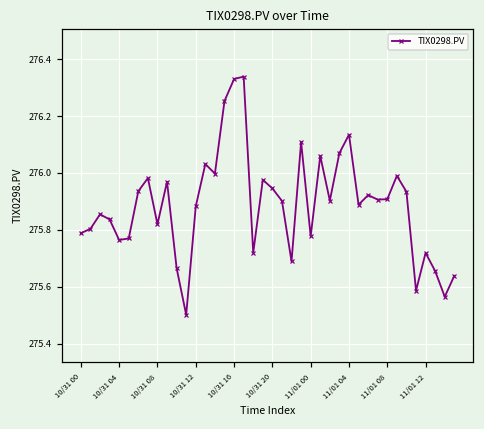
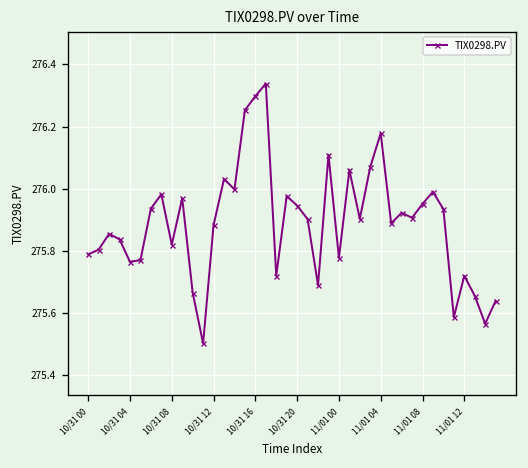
10/31 16: 276.33 -> 276.30
11/01 04: 276.13 -> 276.18
11/01 08: 275.91 -> 275.95
